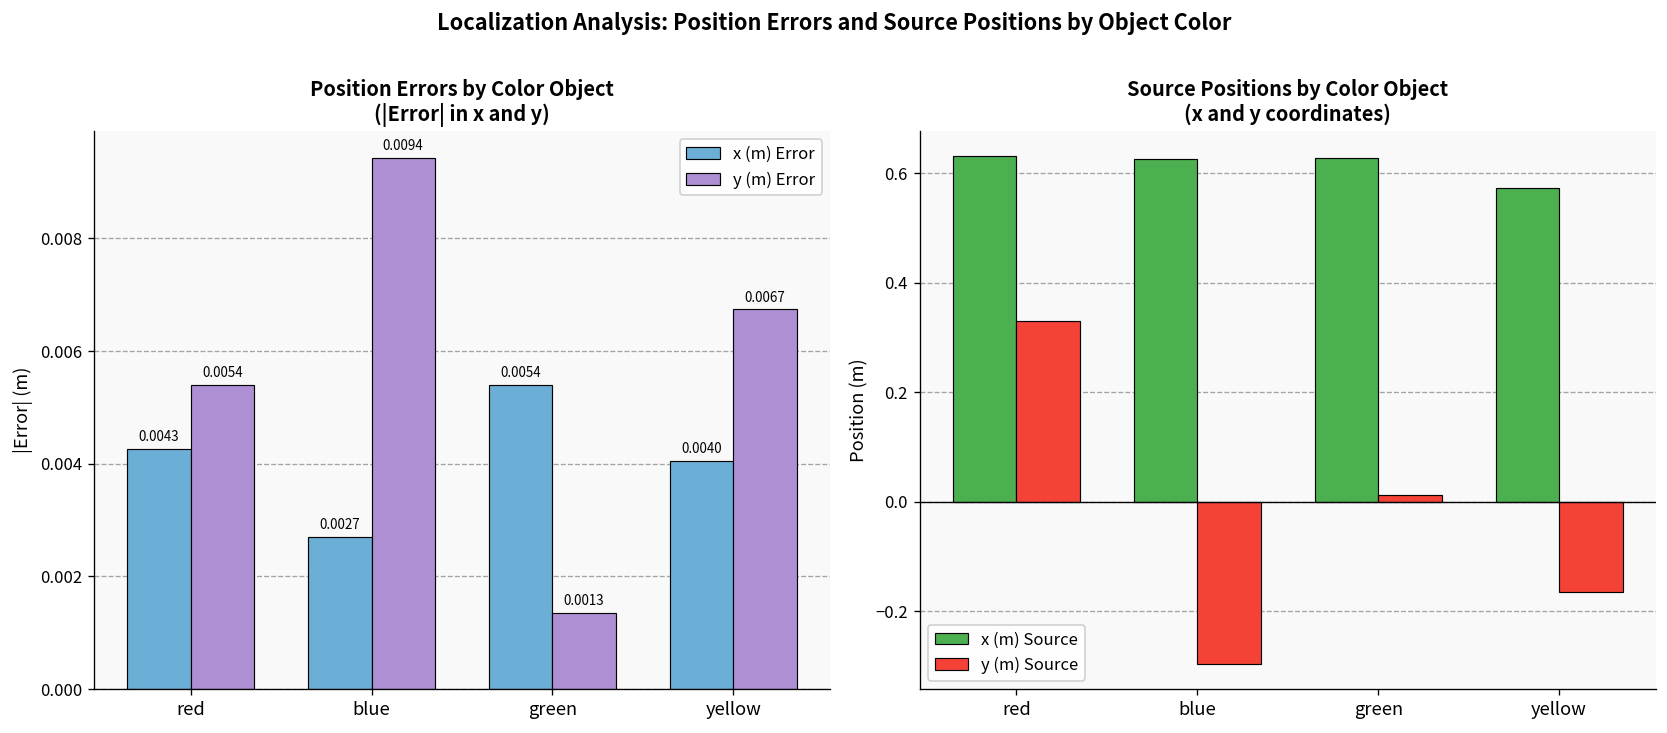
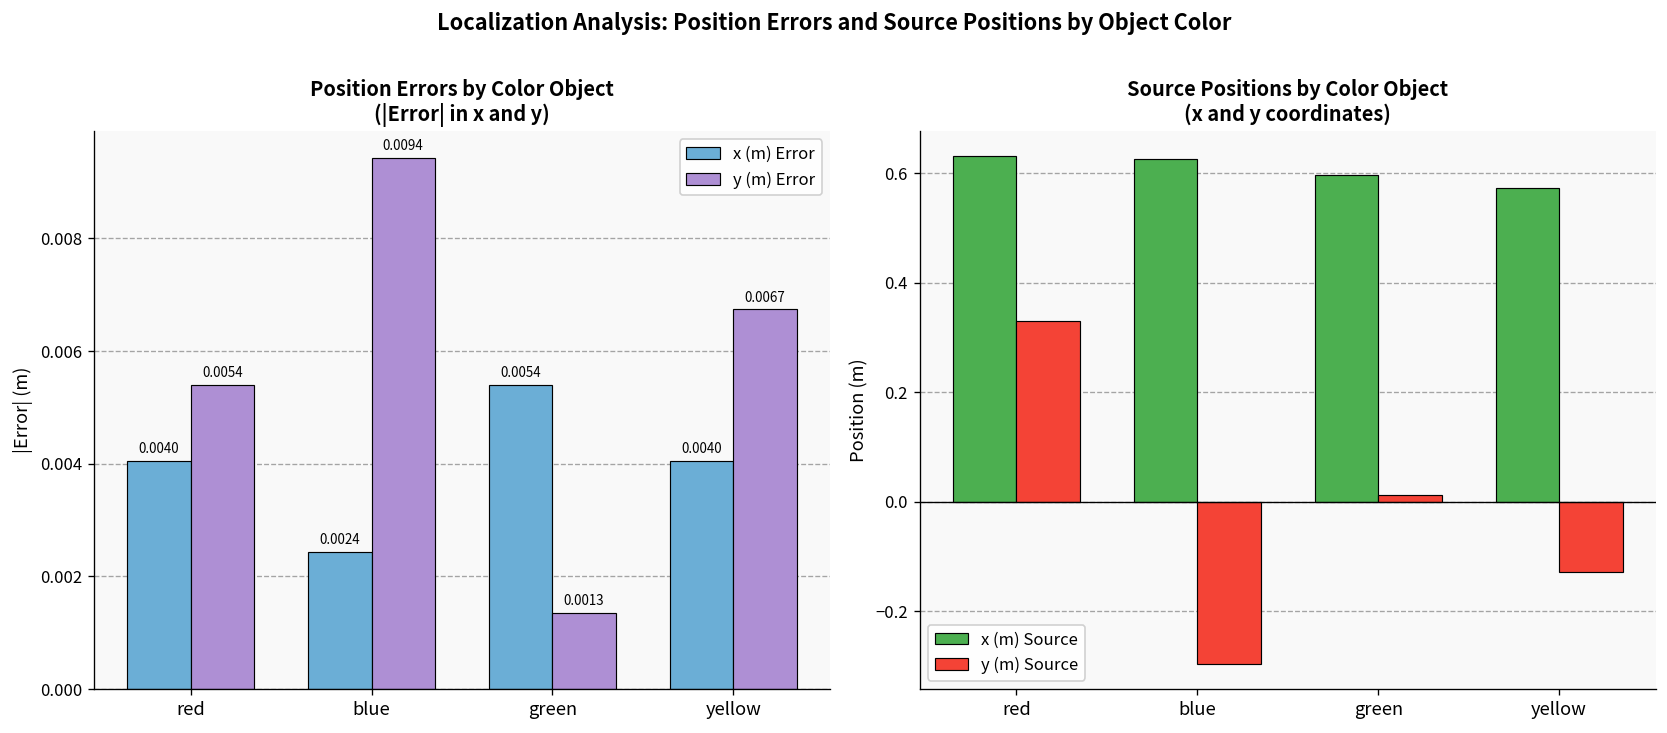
Position Errors by Color Object (|Error| in x and y), x (m) Error, red: 0.0043 -> 0.0040
Position Errors by Color Object (|Error| in x and y), x (m) Error, blue: 0.0027 -> 0.0024
Source Positions by Color Object (x and y coordinates), x (m) Source, green: 0.63 -> 0.60
Source Positions by Color Object (x and y coordinates), y (m) Source, yellow: -0.16 -> -0.13
